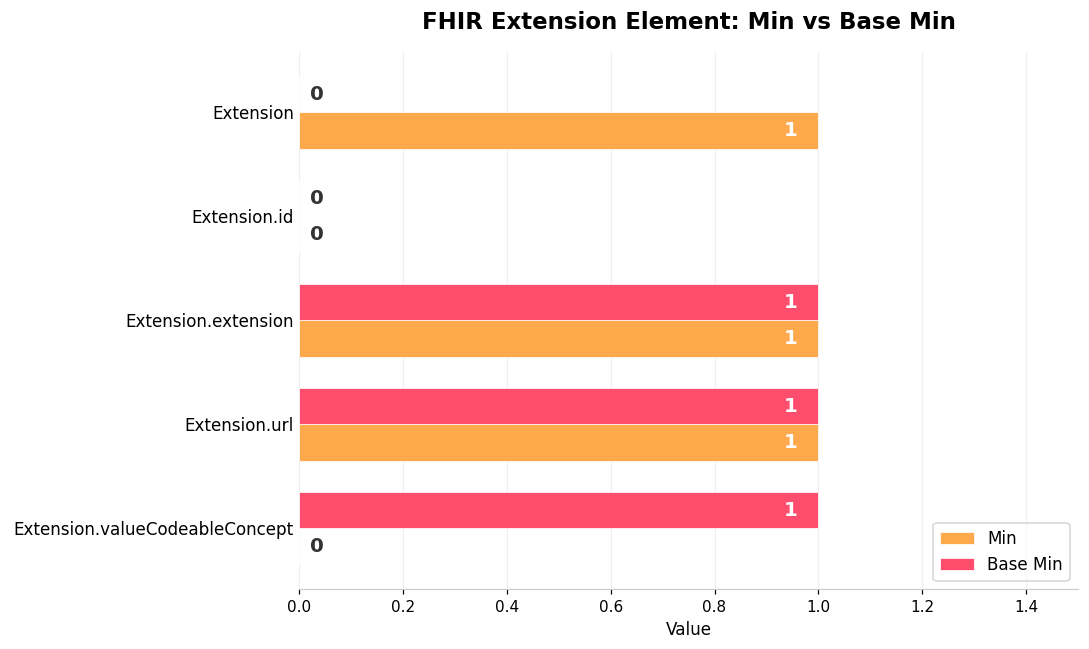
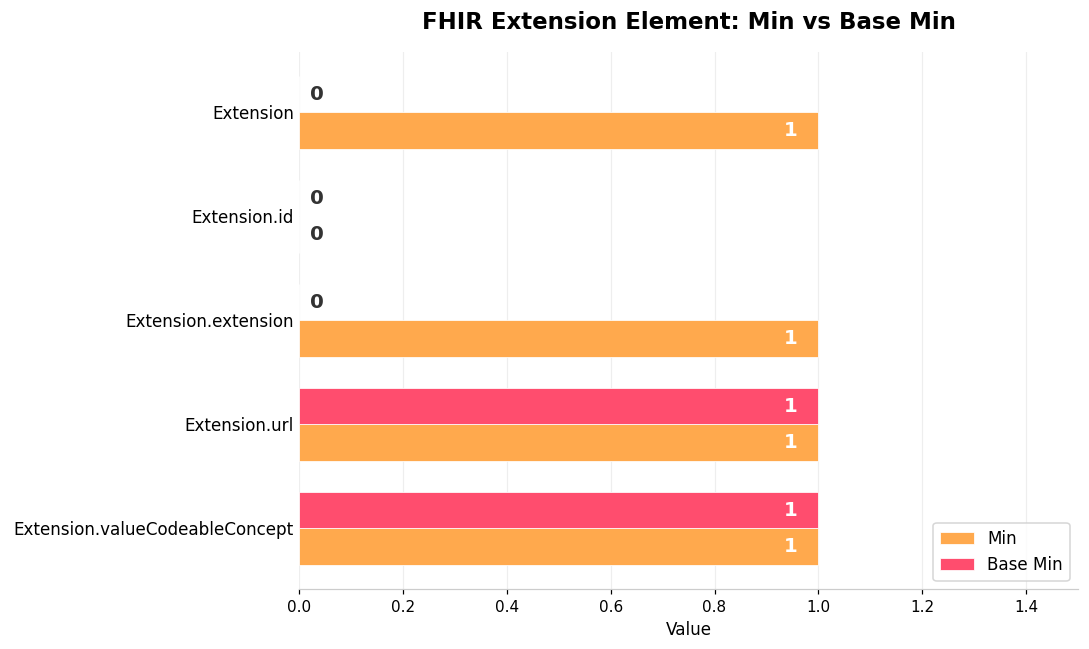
Base Min, Extension.extension: 1 -> 0
Min, Extension.valueCodeableConcept: 0 -> 1
